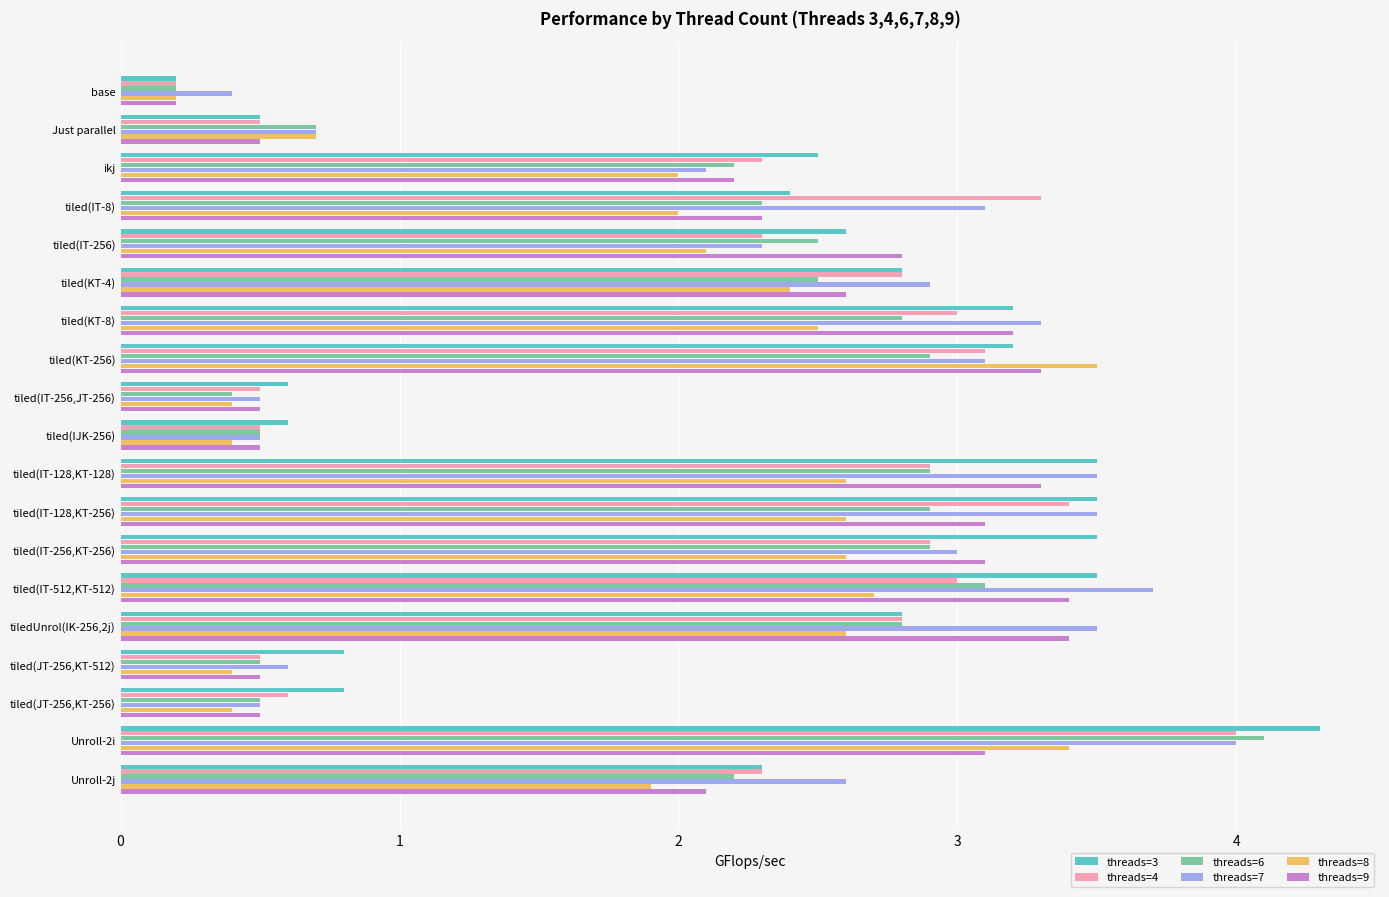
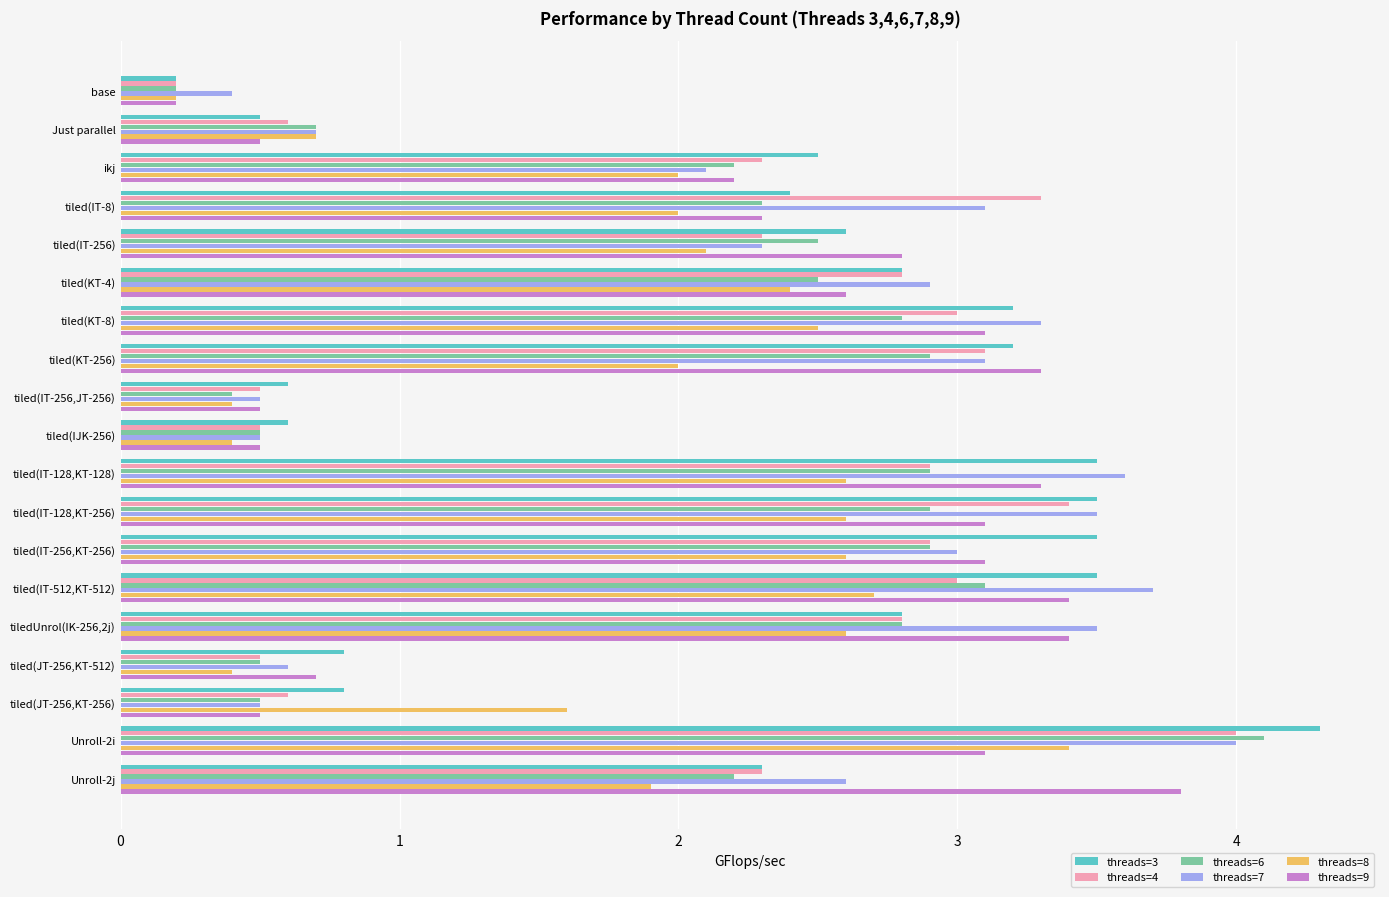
threads=4, Just parallel: 0.5 -> 0.6
threads=9, tiled(KT-8): 3.2 -> 3.1
threads=8, tiled(KT-256): 3.5 -> 2.0
threads=7, tiled(IT-128,KT-128): 3.5 -> 3.6
threads=9, tiled(JT-256,KT-512): 0.5 -> 0.7
threads=8, tiled(JT-256,KT-256): 0.4 -> 1.6
threads=9, Unroll-2j: 2.1 -> 3.8
